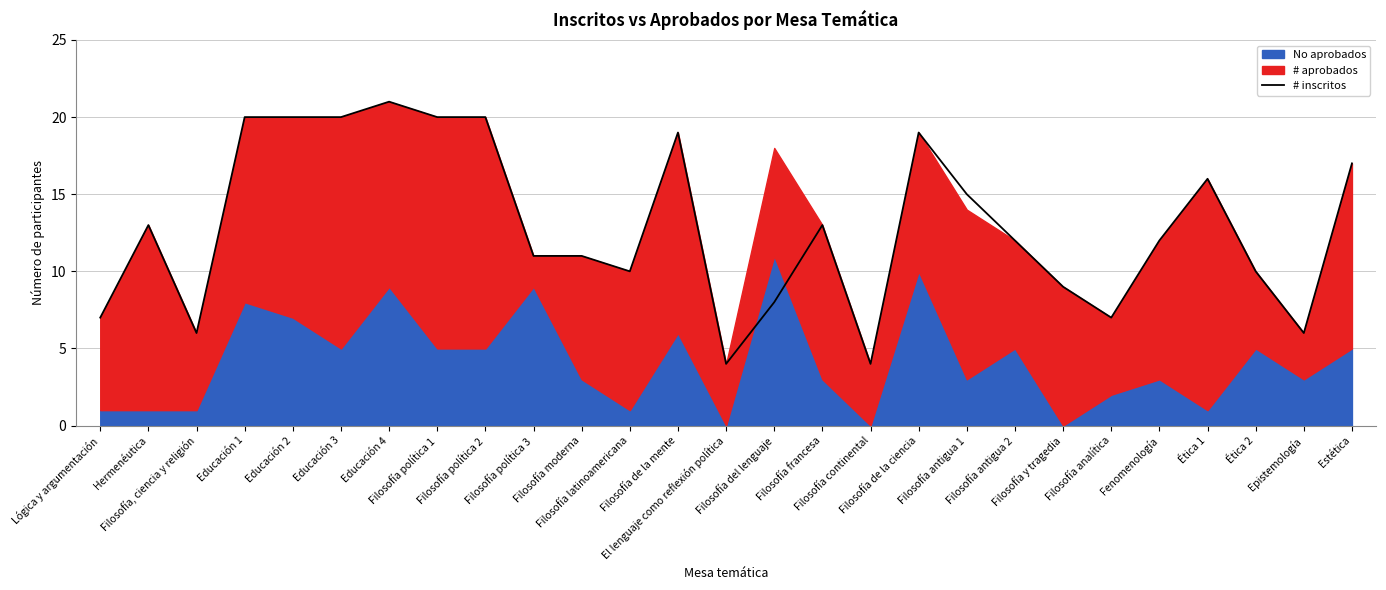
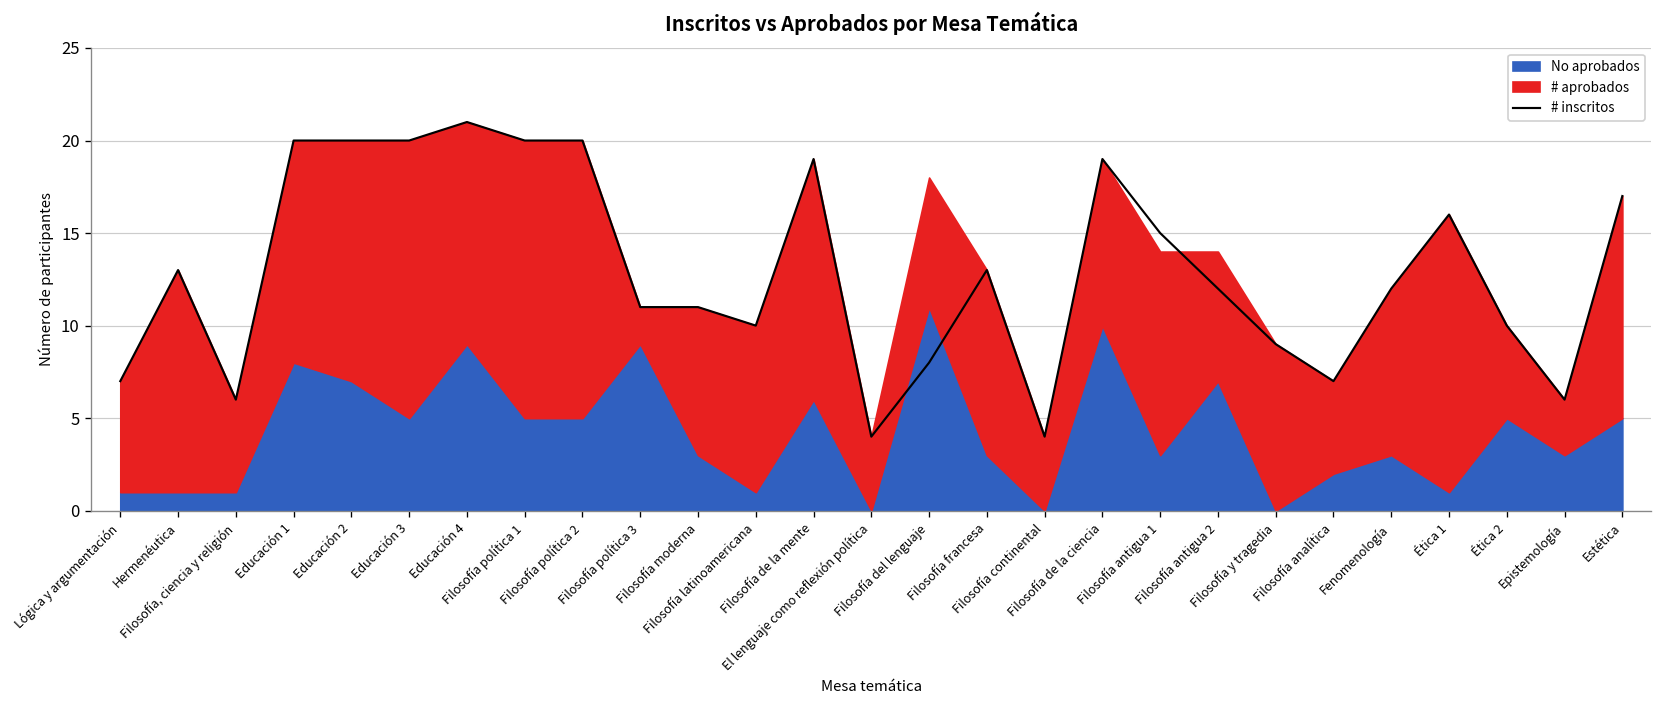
No aprobados, Filosofía antigua 2: 5 -> 7
